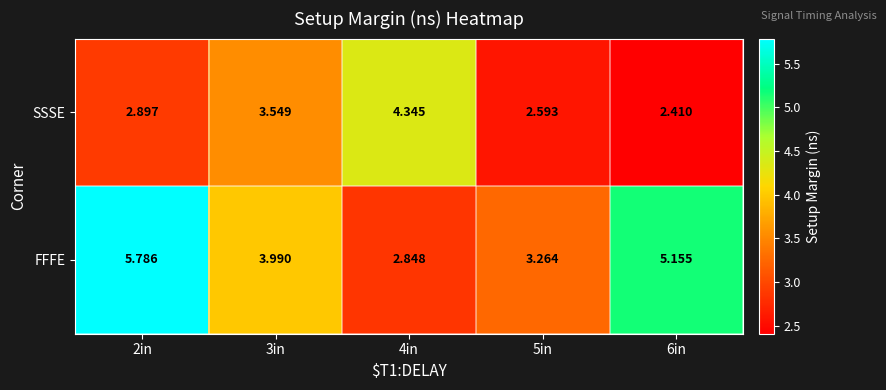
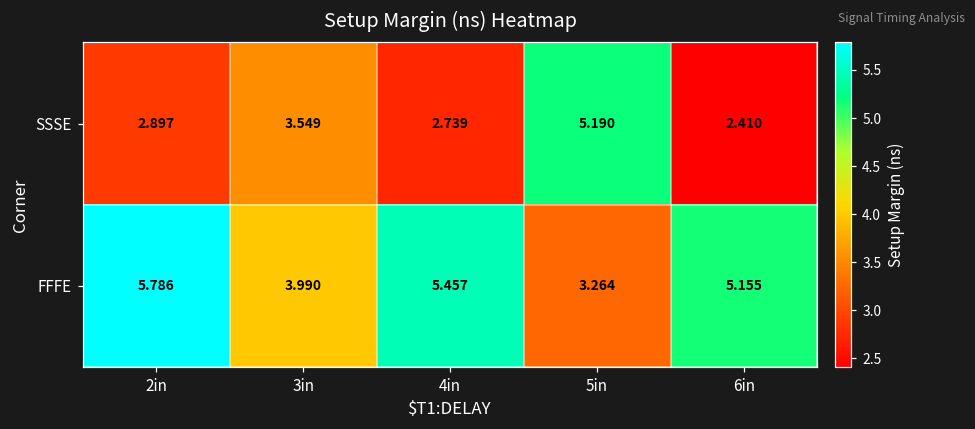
SSSE, 4in: 4.345 -> 2.739
SSSE, 5in: 2.593 -> 5.190
FFFE, 4in: 2.848 -> 5.457
